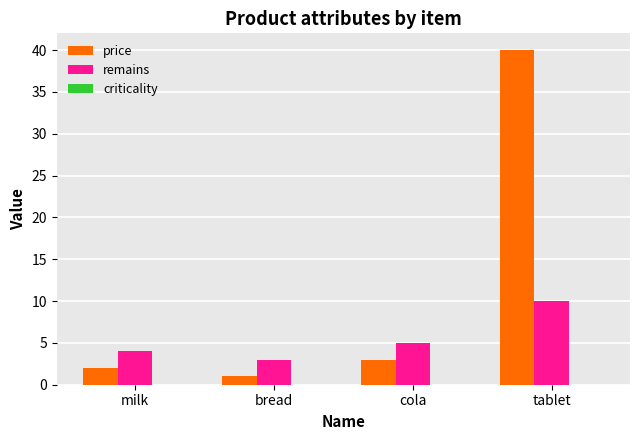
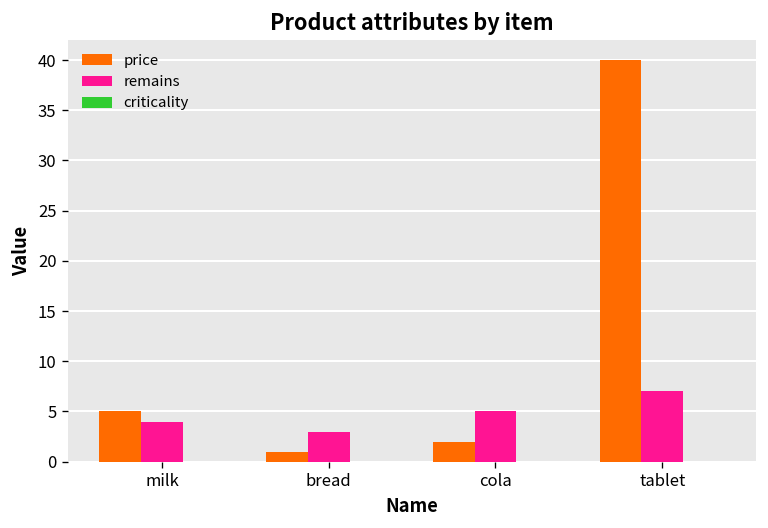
price, milk: 2 -> 5
price, cola: 3 -> 2
remains, tablet: 10 -> 7
